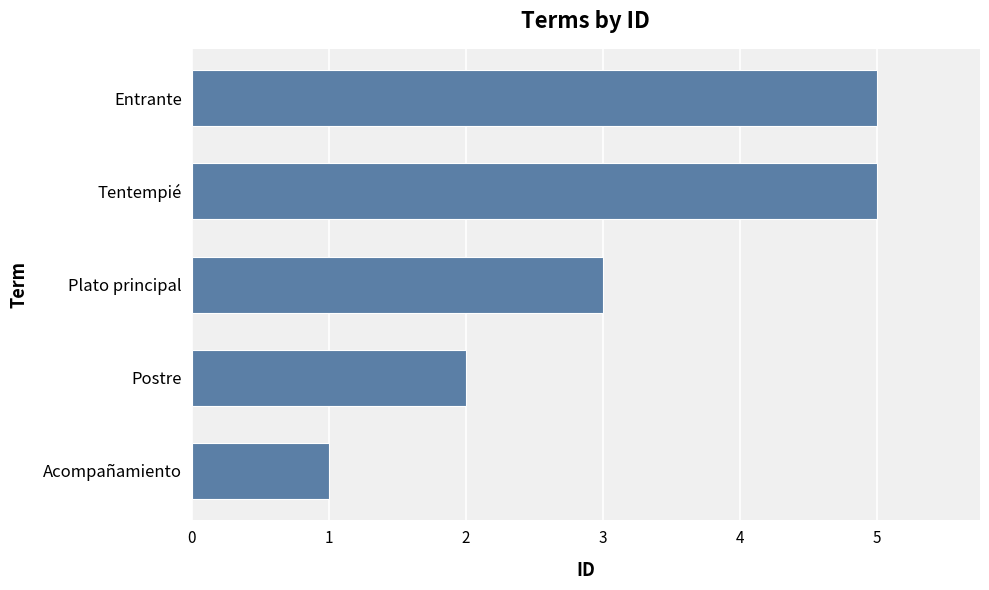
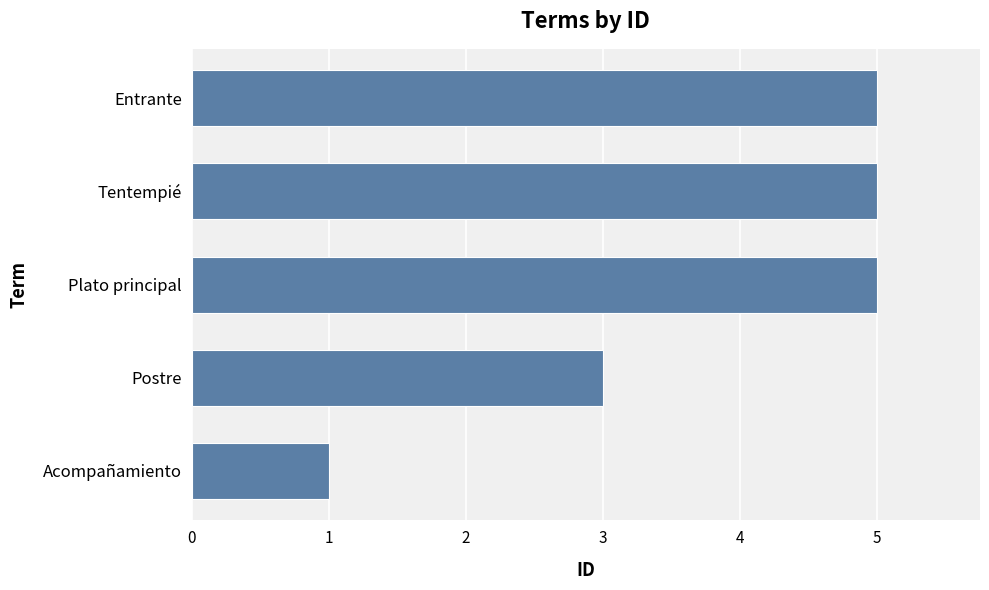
Plato principal: 3 -> 5
Postre: 2 -> 3
